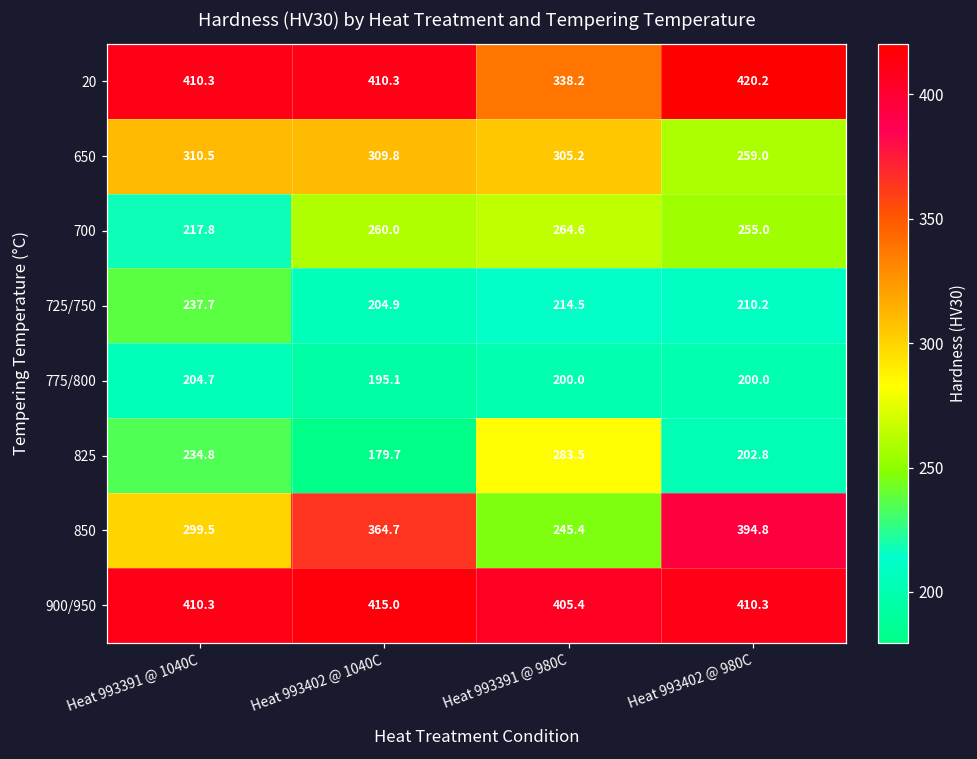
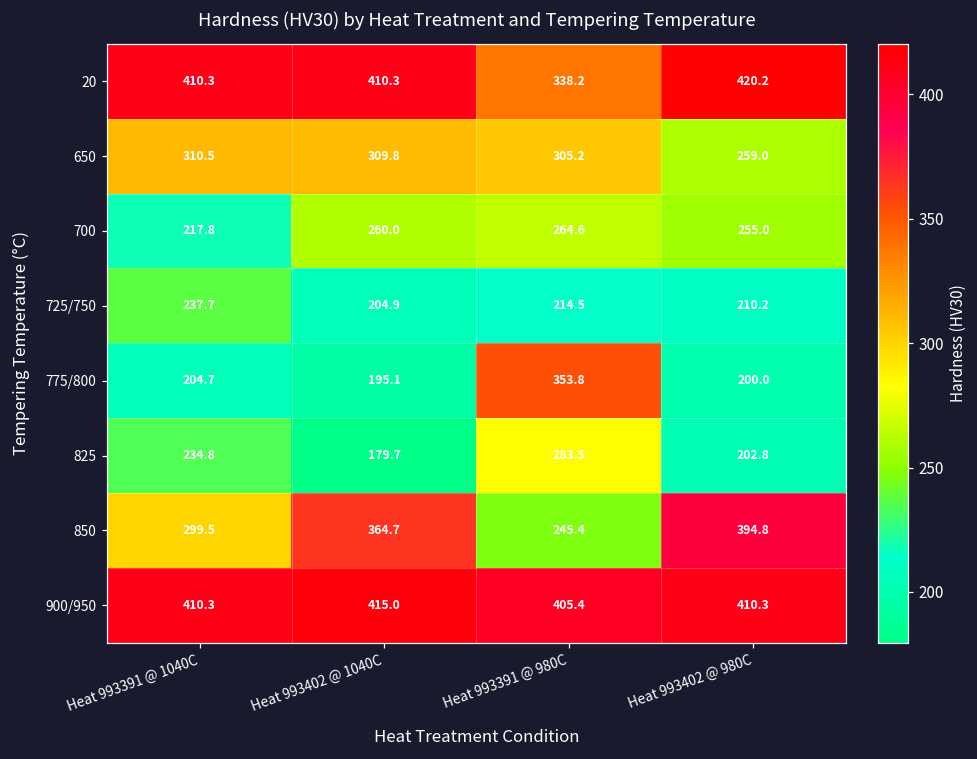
775/800, Heat 993391 @ 980C: 200.0 -> 353.8
